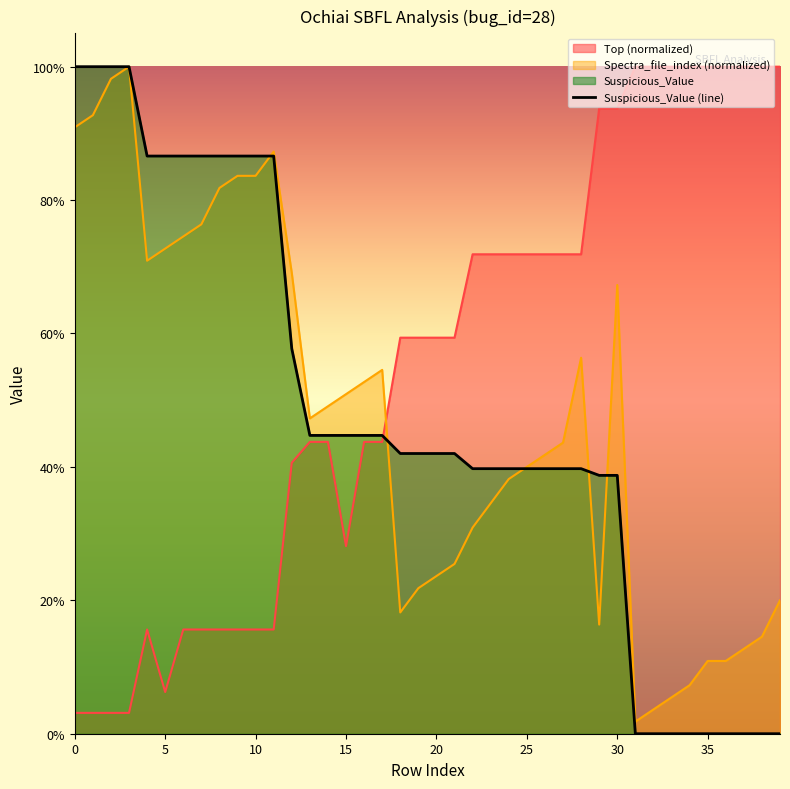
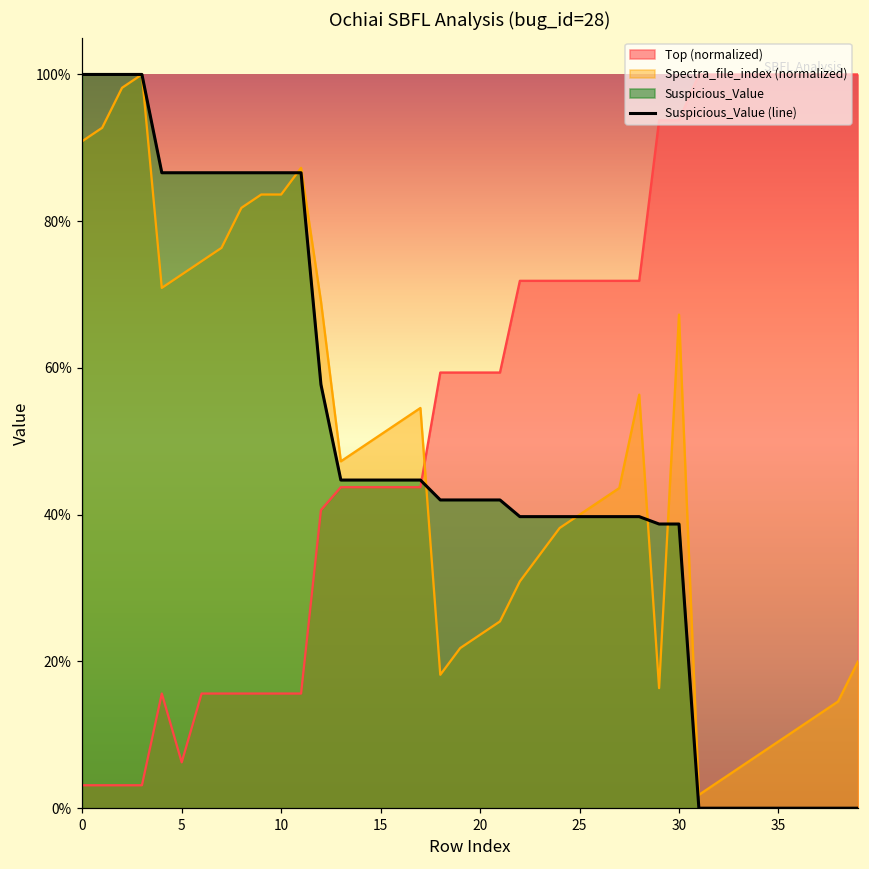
Top (normalized), 15: 28% -> 44%
Spectra_file_index (normalized), 35: 11% -> 9%
